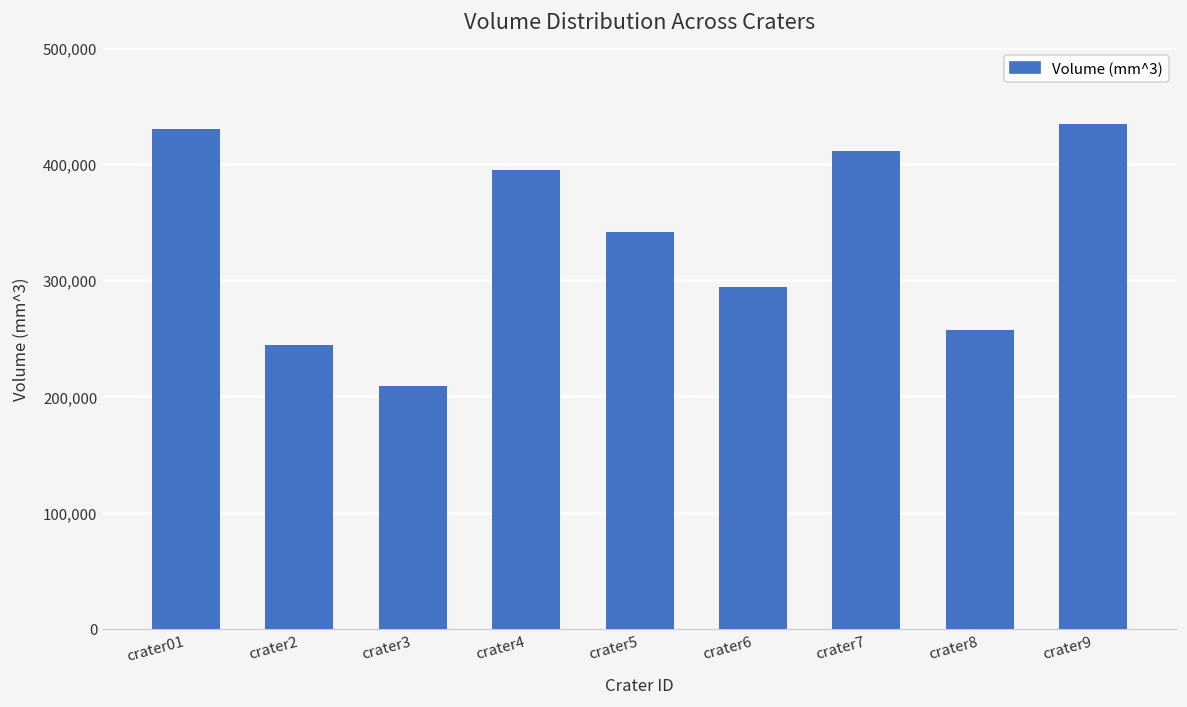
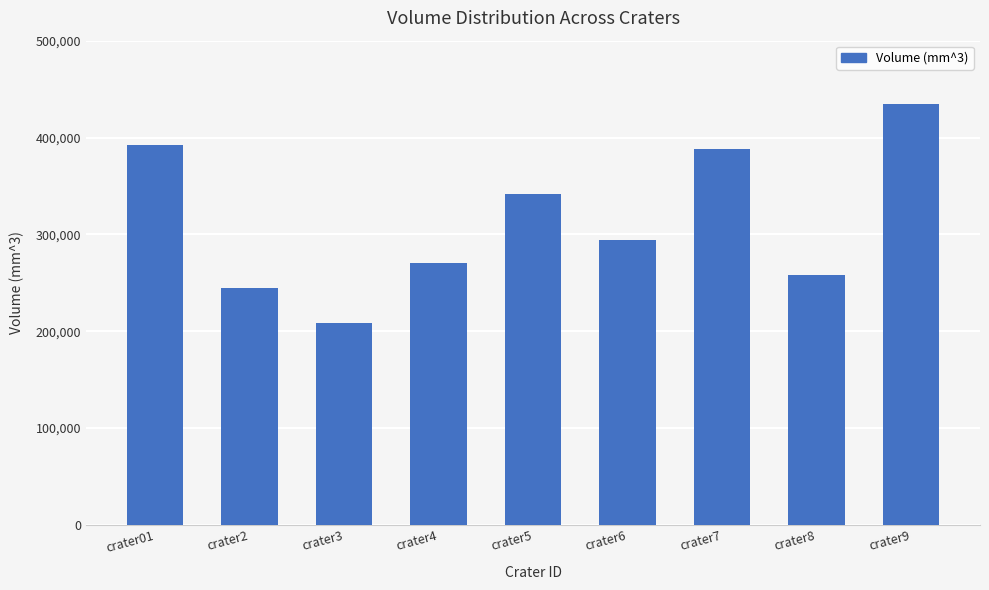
crater01: 430,000 -> 390,000
crater4: 390,000 -> 270,000
crater7: 410,000 -> 390,000
